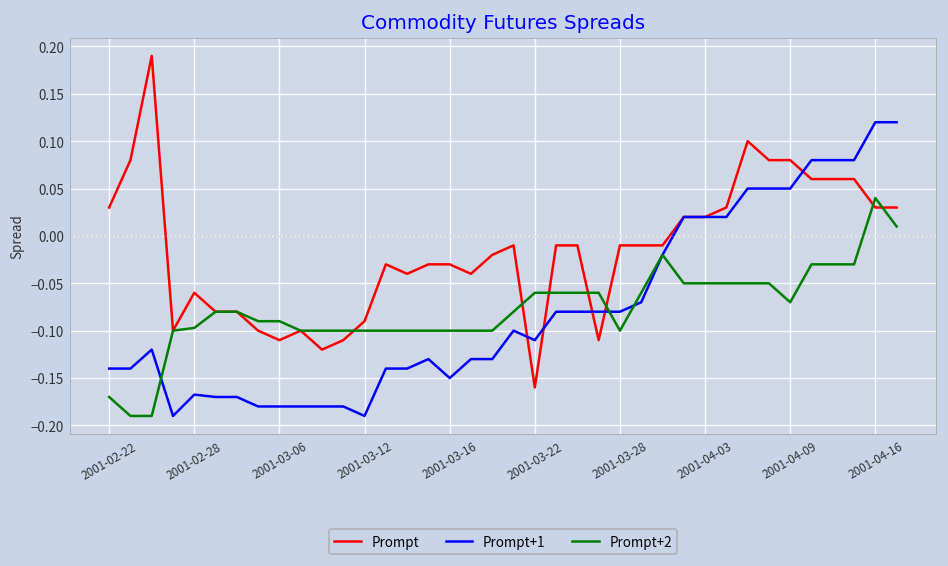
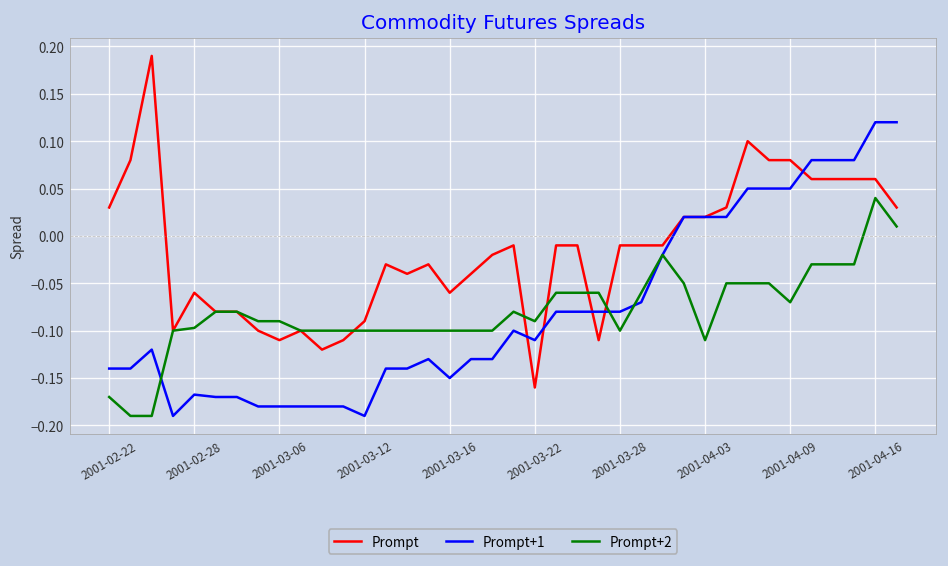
Prompt, 2001-03-16: -0.03 -> -0.06
Prompt+2, 2001-03-22: -0.06 -> -0.09
Prompt+2, 2001-04-03: -0.05 -> -0.11
Prompt, 2001-04-16: 0.03 -> 0.06
